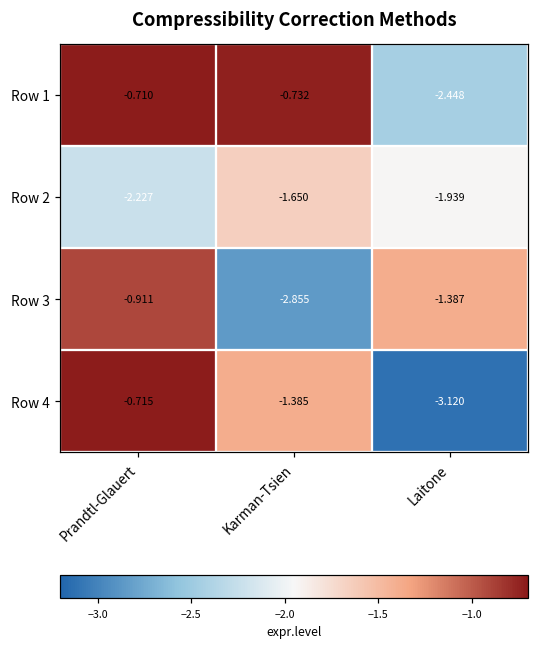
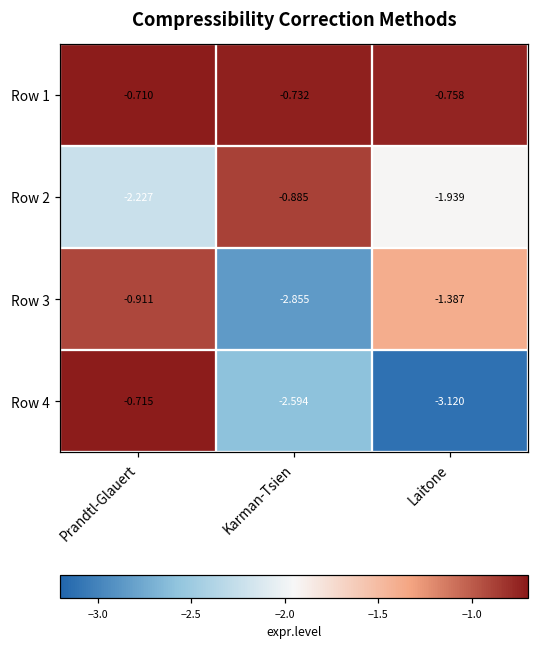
Row 1, Laitone: -2.448 -> -0.758
Row 2, Karman-Tsien: -1.650 -> -0.885
Row 4, Karman-Tsien: -1.385 -> -2.594
